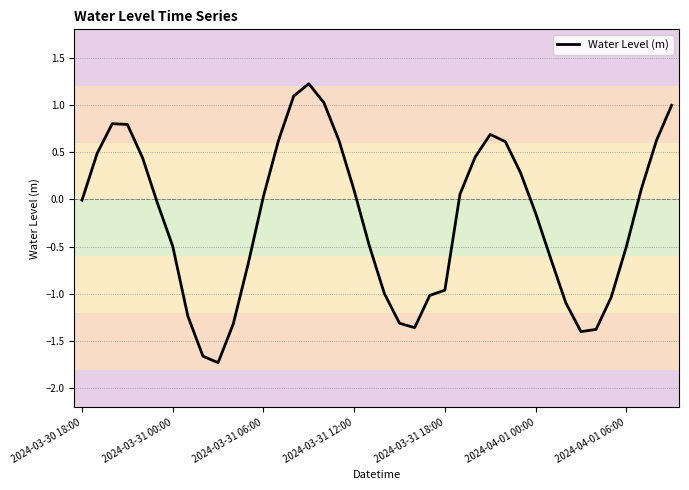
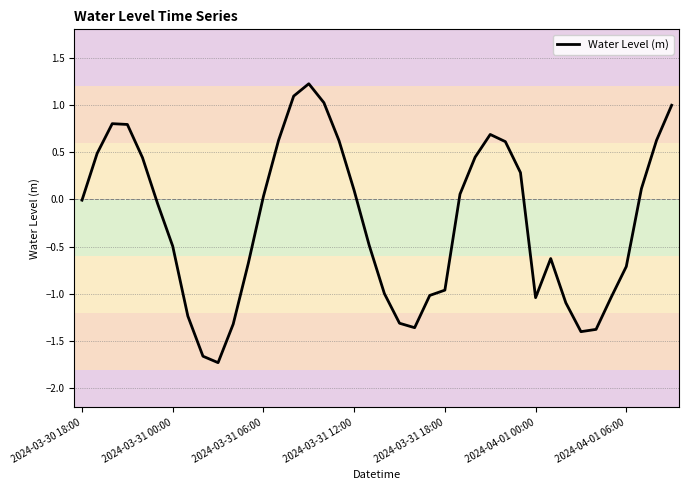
2024-04-01 00:00: -0.1 -> -1.0
2024-04-01 06:00: -0.5 -> -0.7
